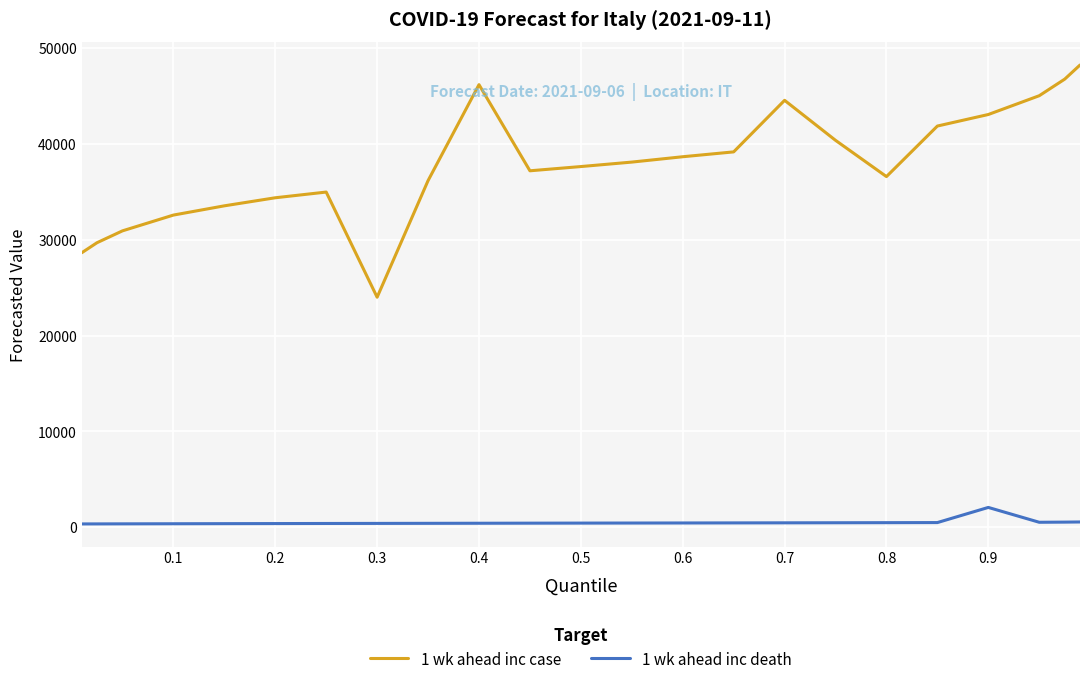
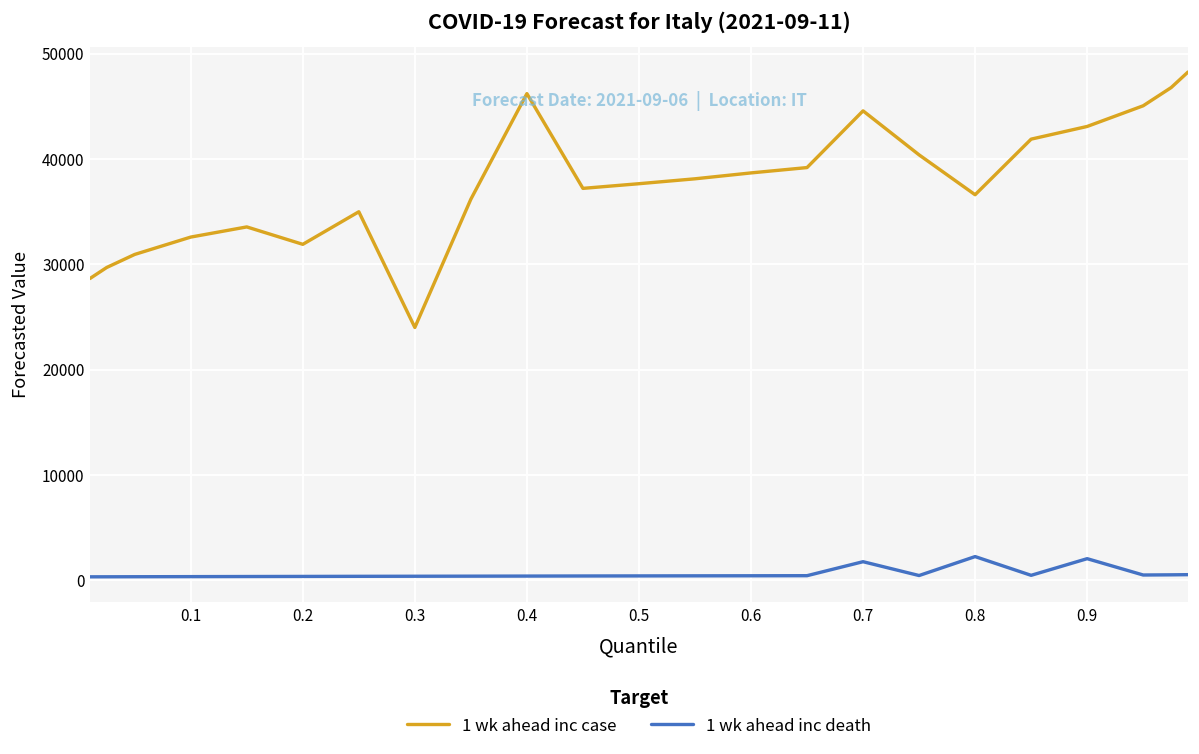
1 wk ahead inc case, 0.2: 34000 -> 32000
1 wk ahead inc death, 0.7: 0 -> 2000
1 wk ahead inc death, 0.8: 0 -> 2000
